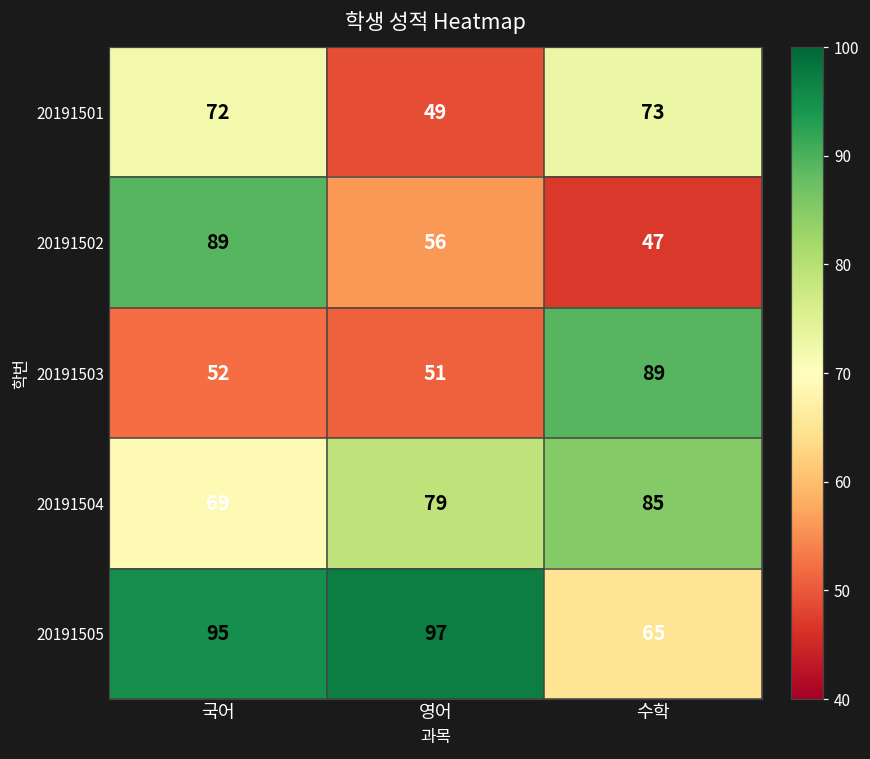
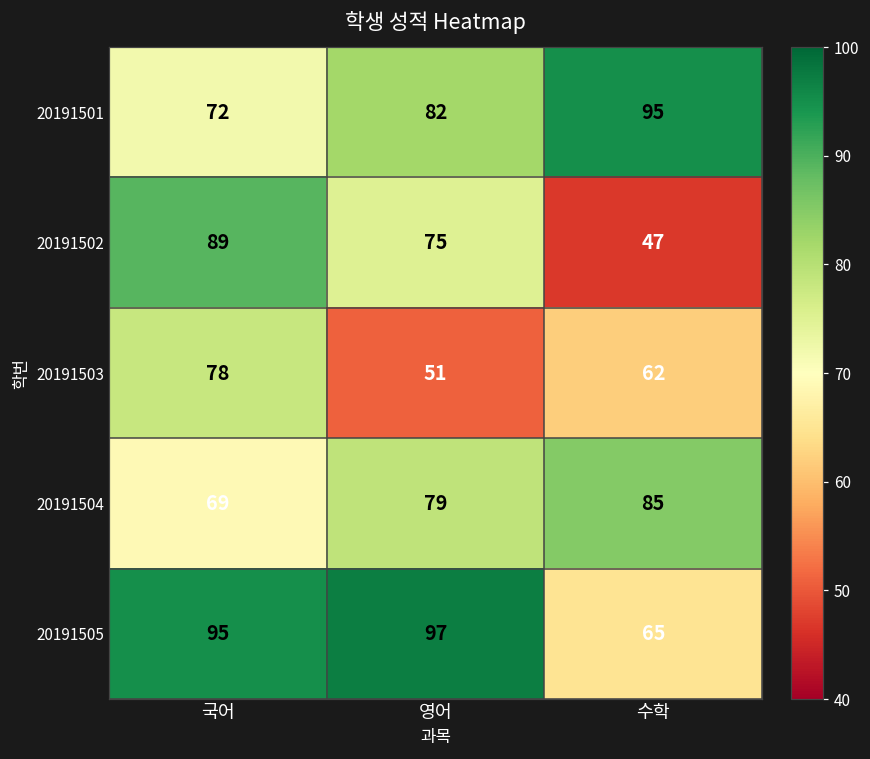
20191501, 영어: 49 -> 82
20191501, 수학: 73 -> 95
20191502, 영어: 56 -> 75
20191503, 국어: 52 -> 78
20191503, 수학: 89 -> 62
